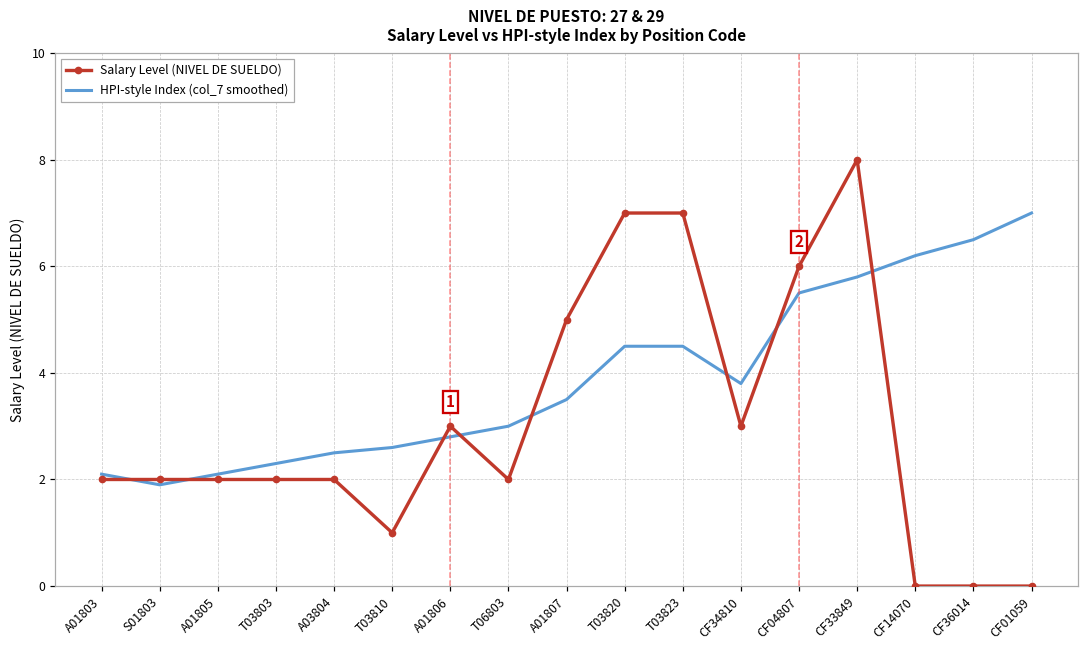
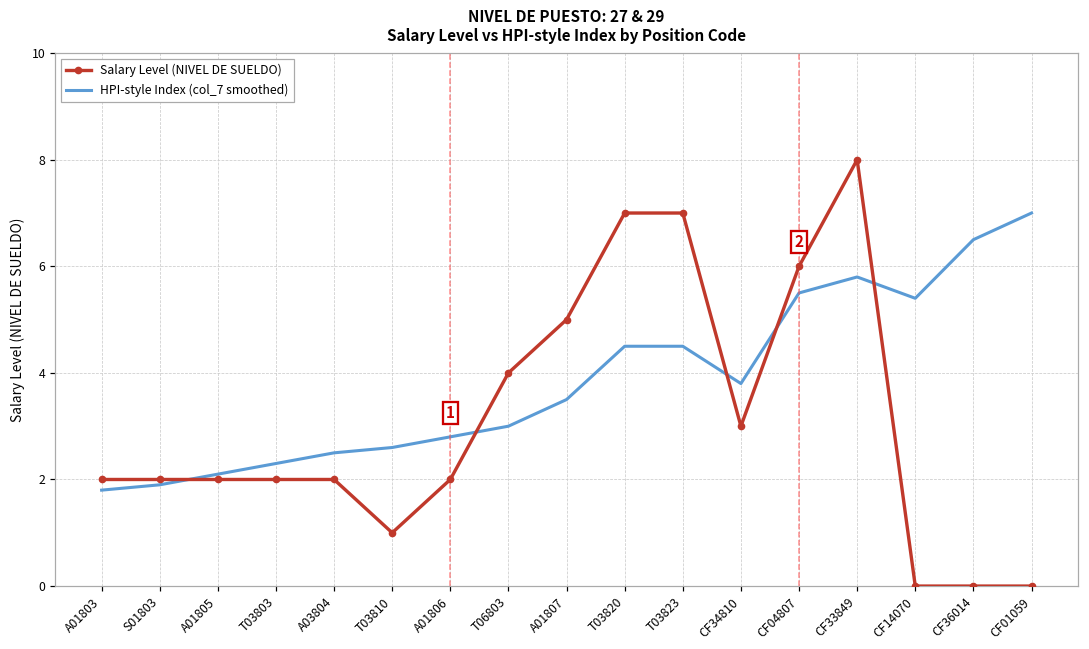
HPI-style Index (col_7 smoothed), A01803: 2.1 -> 1.8
Salary Level (NIVEL DE SUELDO), A01806: 3 -> 2
Salary Level (NIVEL DE SUELDO), T06803: 2 -> 4
HPI-style Index (col_7 smoothed), CF14070: 6.2 -> 5.4
